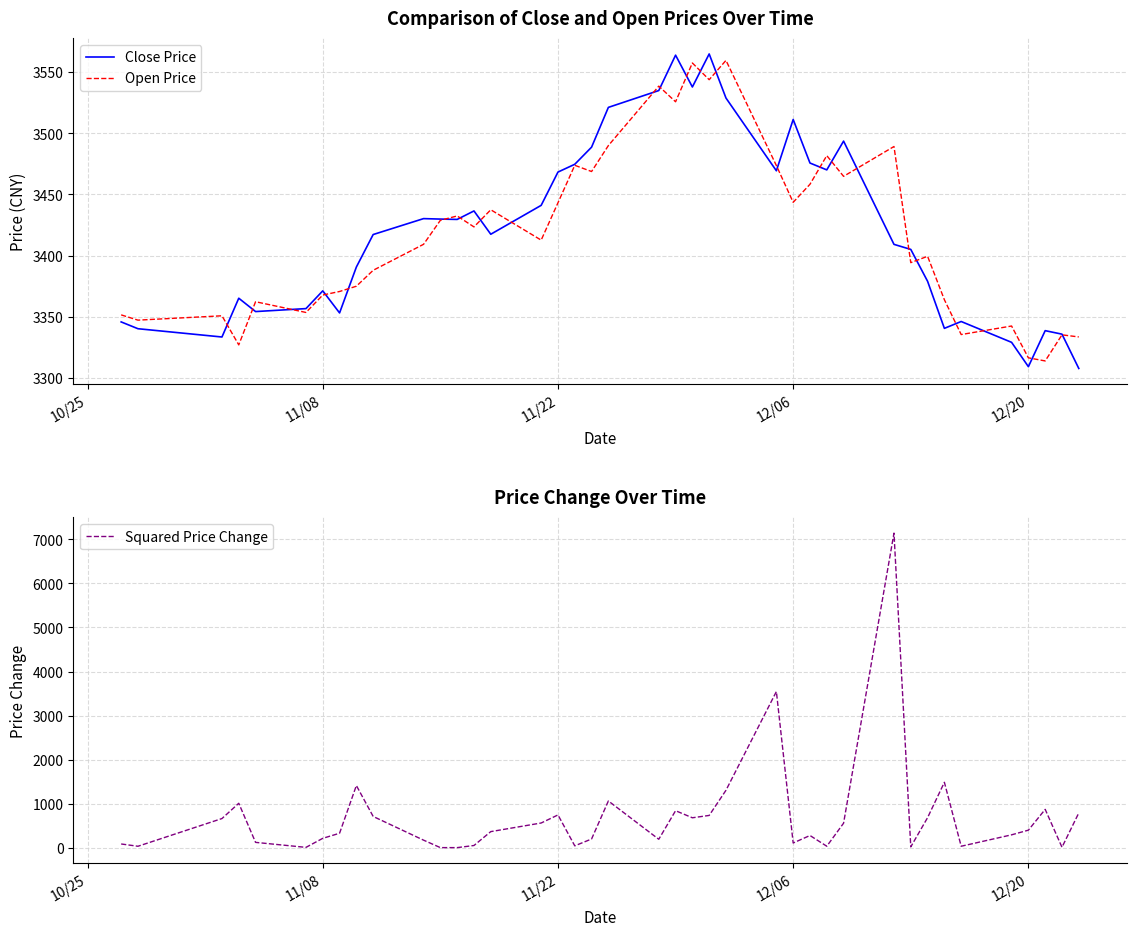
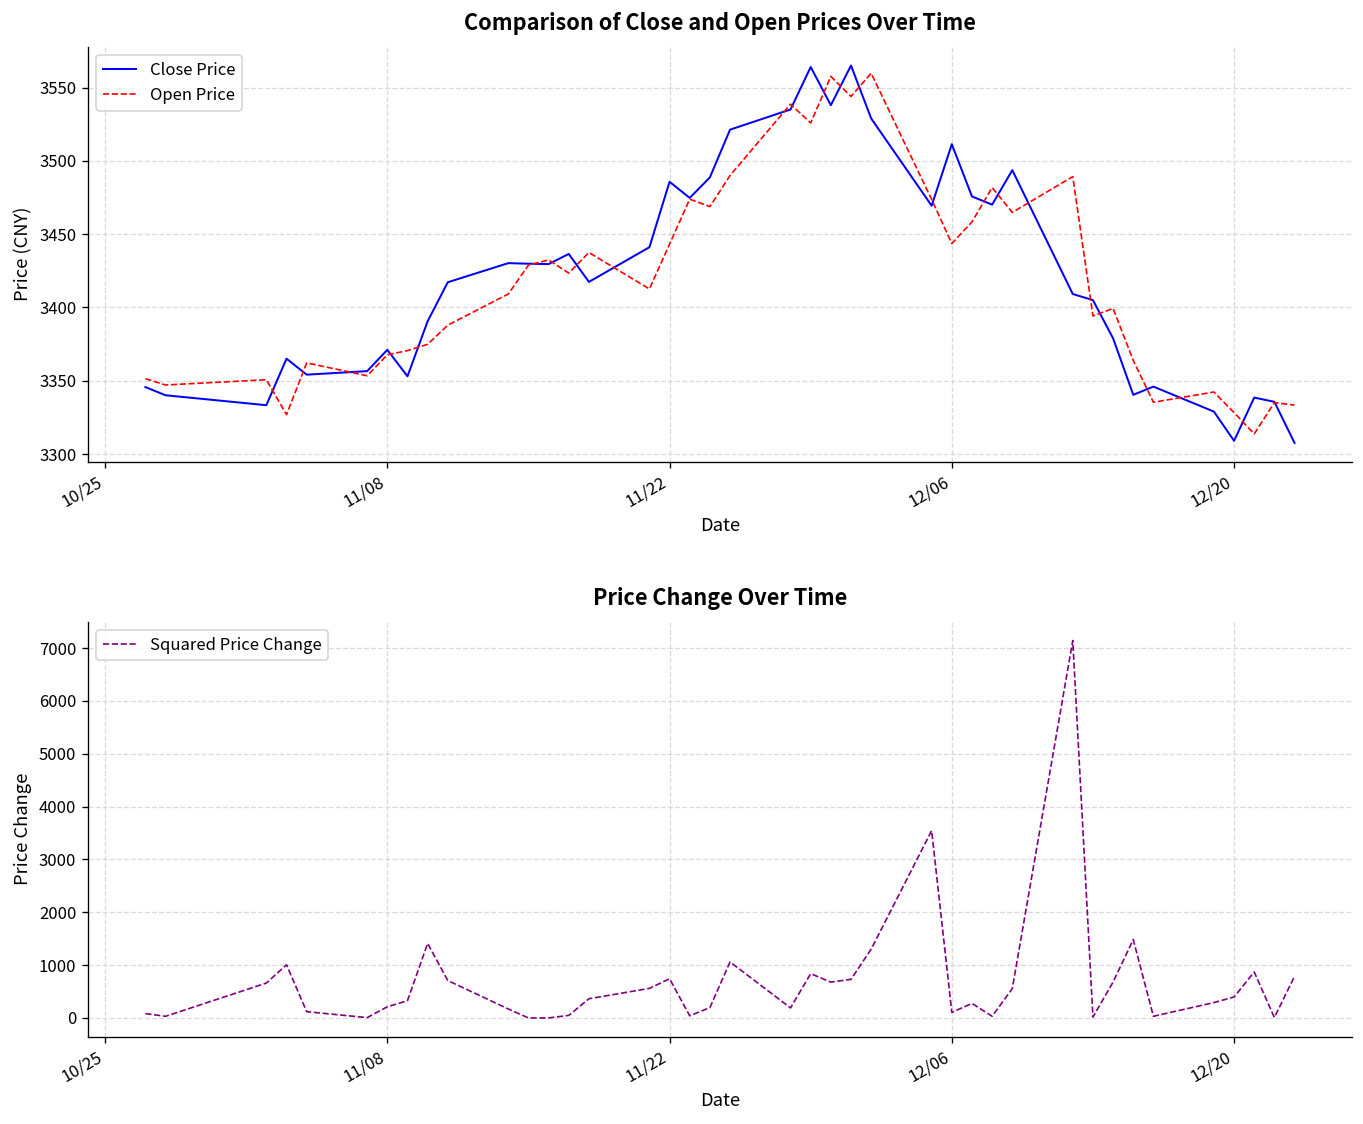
Comparison of Close and Open Prices Over Time, Close Price, 11/22: 3468 -> 3486
Comparison of Close and Open Prices Over Time, Open Price, 12/20: 3316 -> 3328
